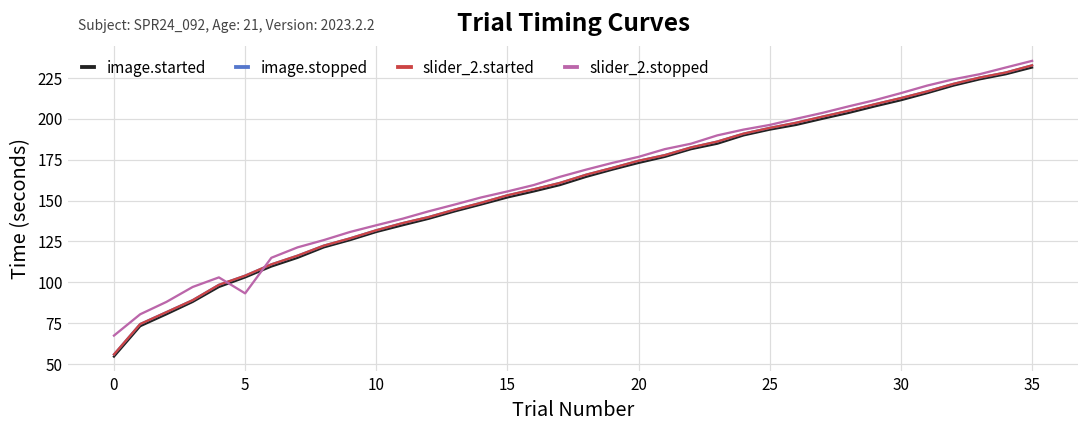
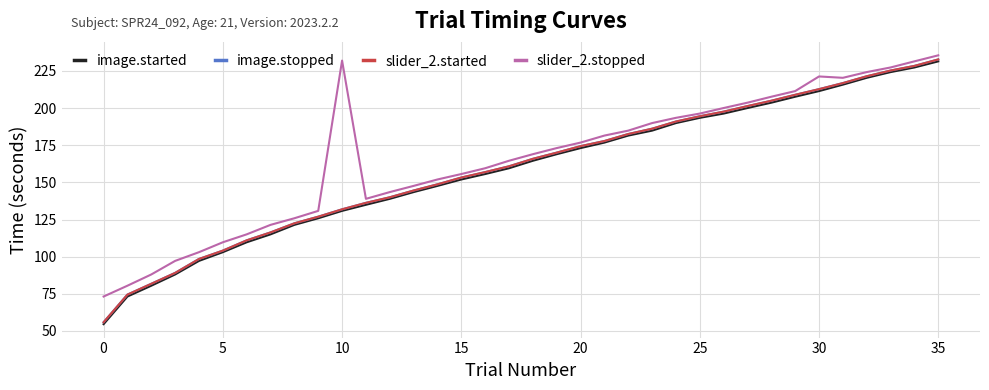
slider_2.stopped, 0: 67 -> 73
slider_2.stopped, 5: 93 -> 110
slider_2.stopped, 10: 135 -> 232
slider_2.stopped, 30: 216 -> 221
